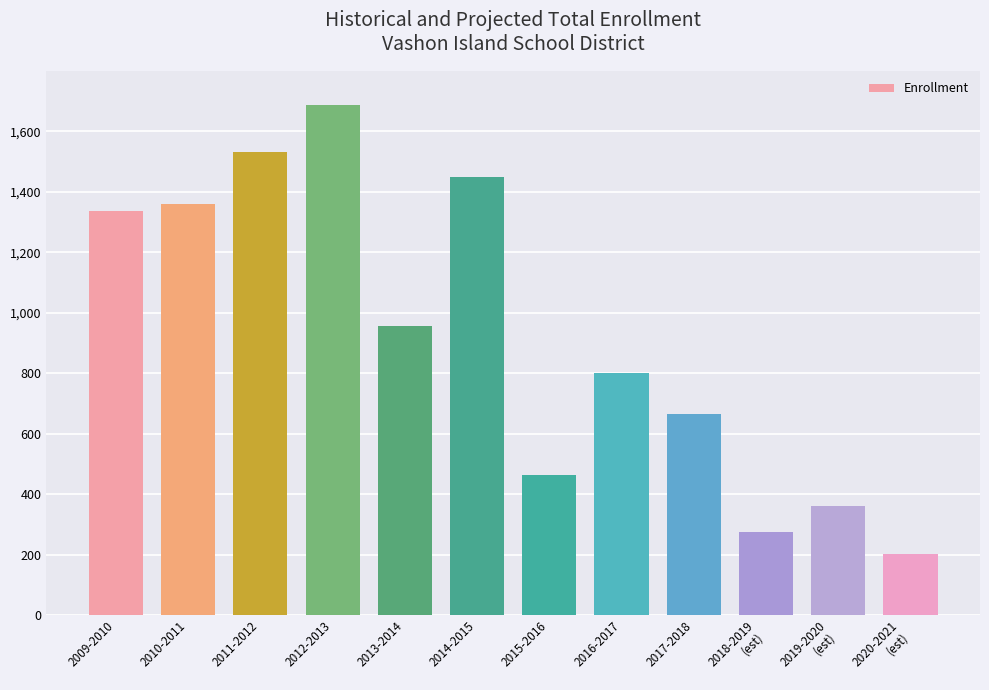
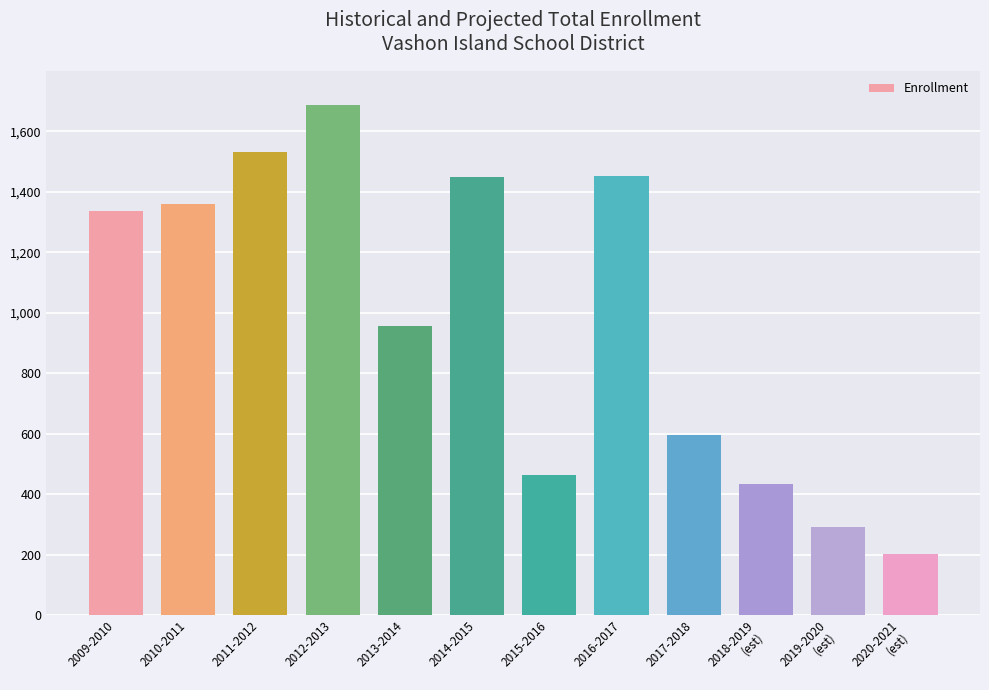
2016-2017: 800 -> 1,450
2017-2018: 670 -> 590
2018-2019 (est): 270 -> 430
2019-2020 (est): 360 -> 290
